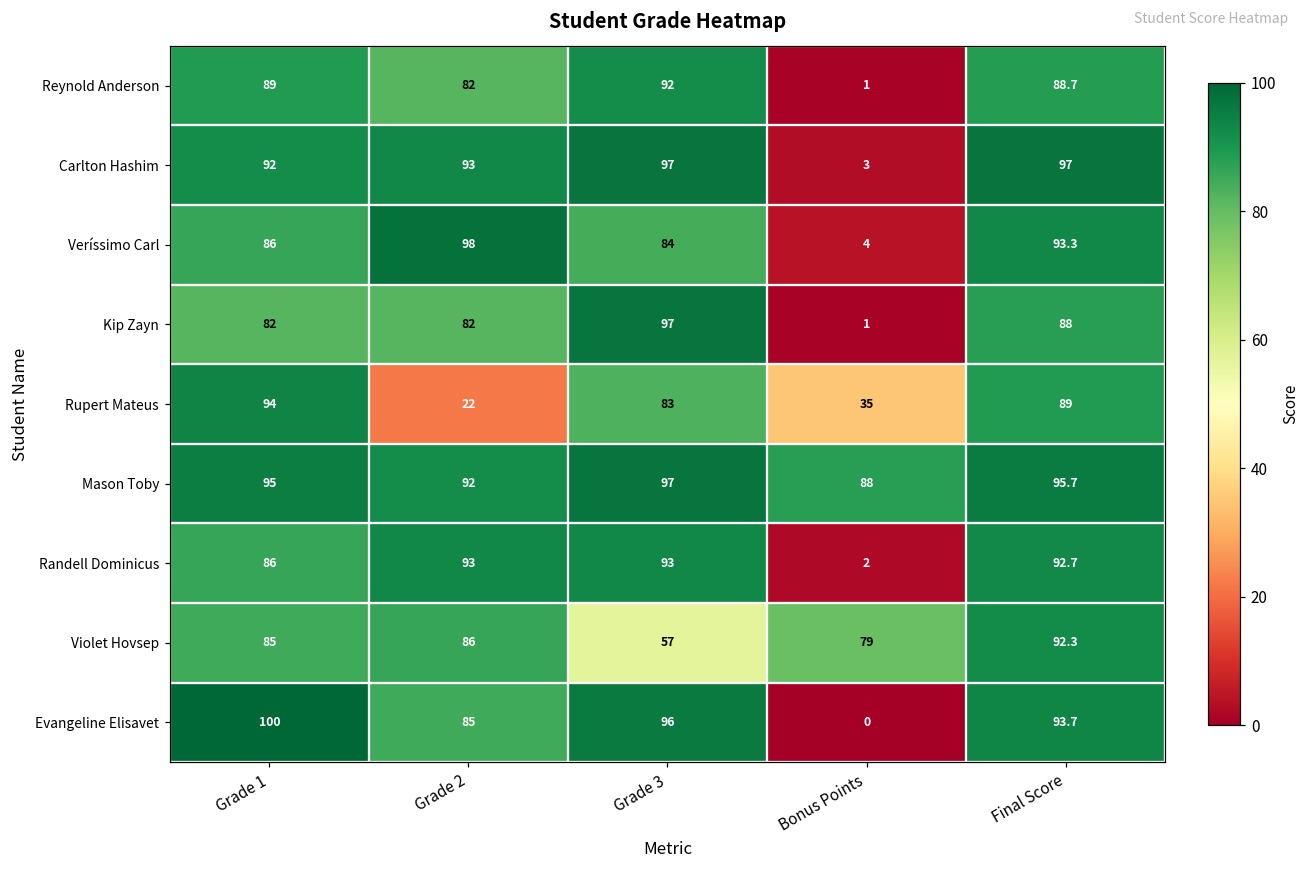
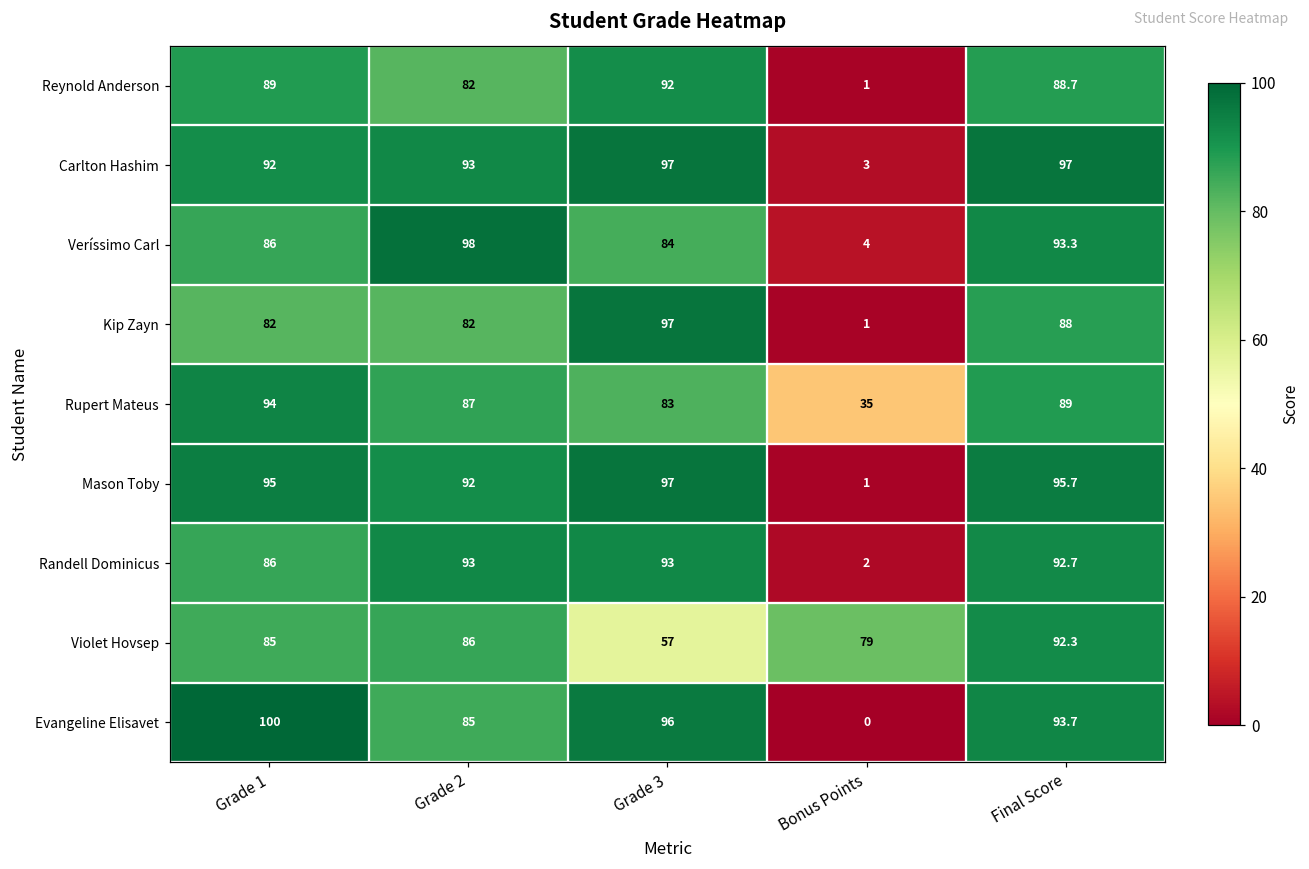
Rupert Mateus, Grade 2: 22 -> 87
Mason Toby, Bonus Points: 88 -> 1
